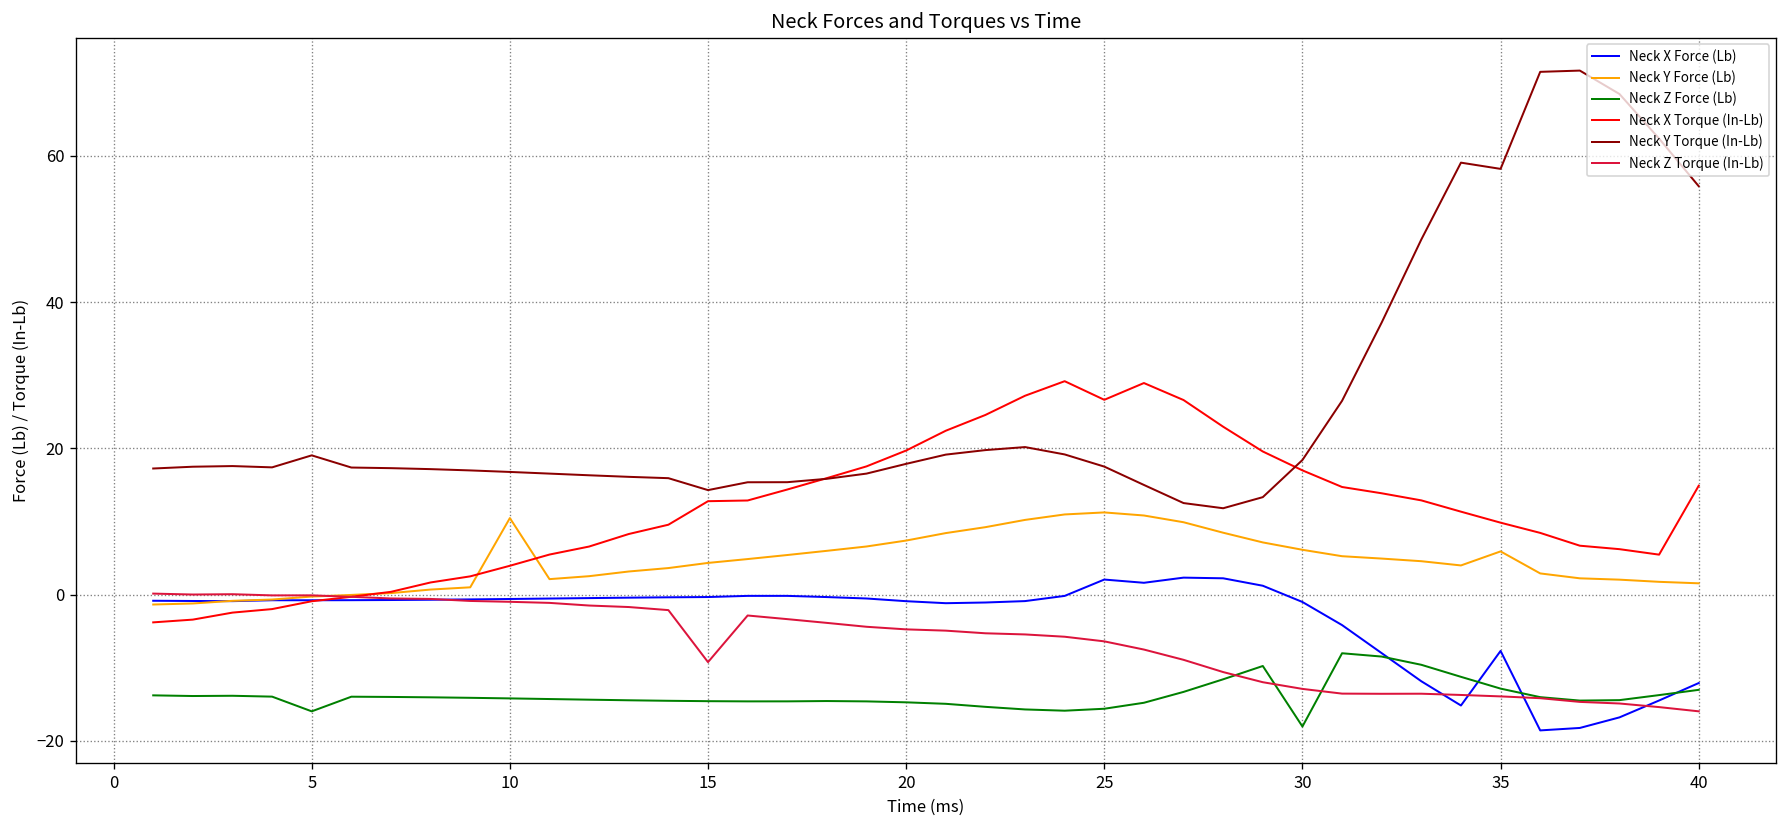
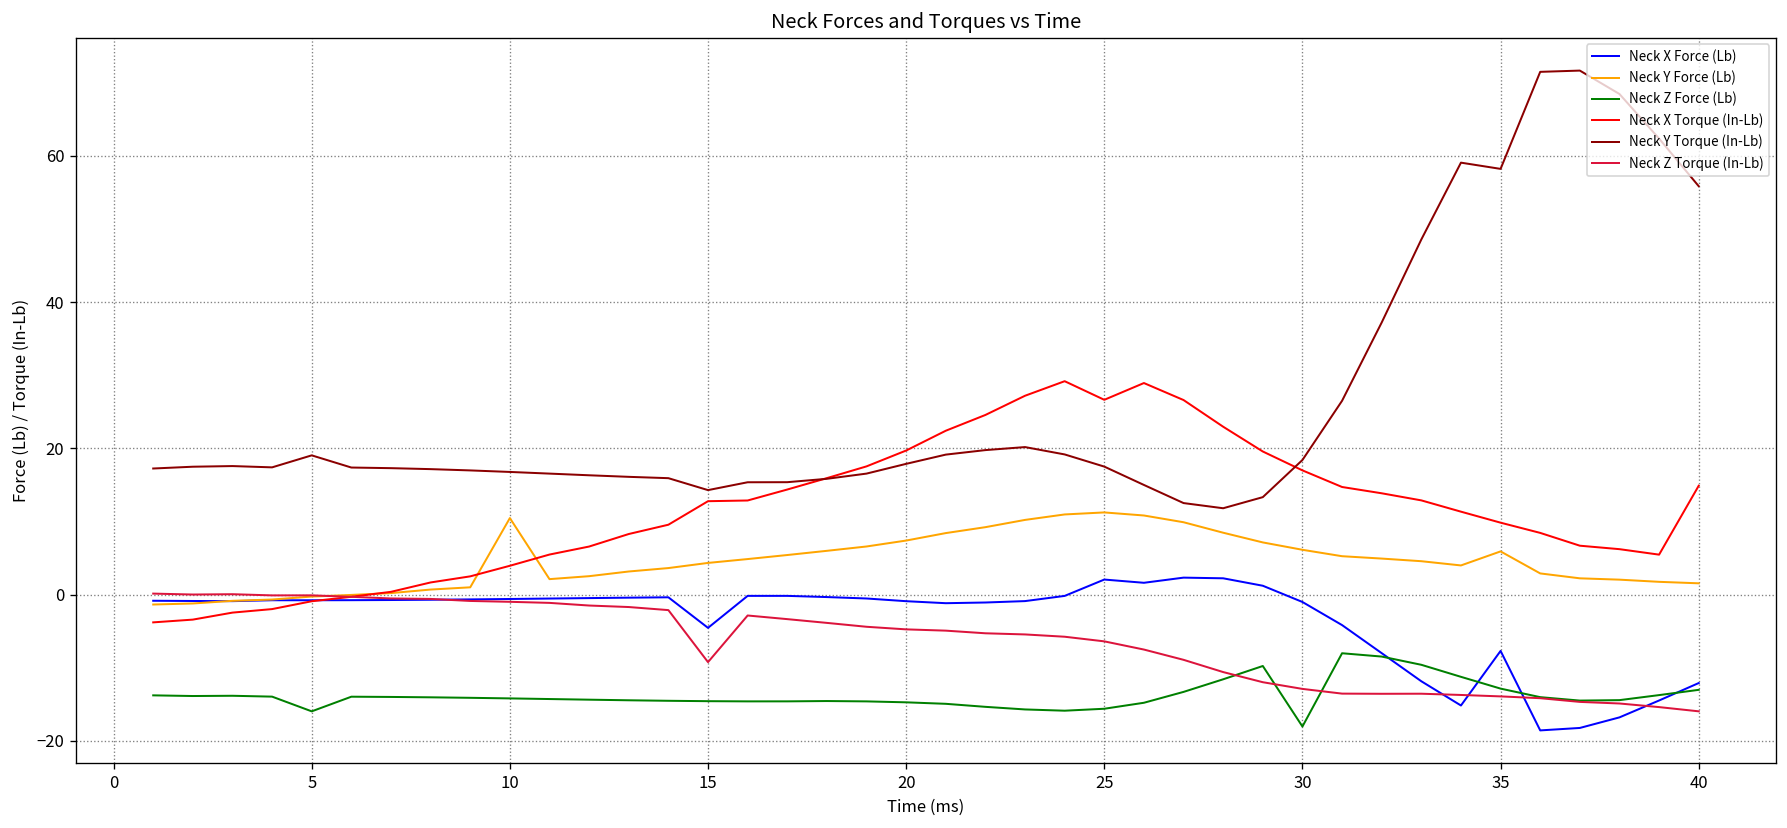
Neck X Force (Lb), 15: 0 -> -5
